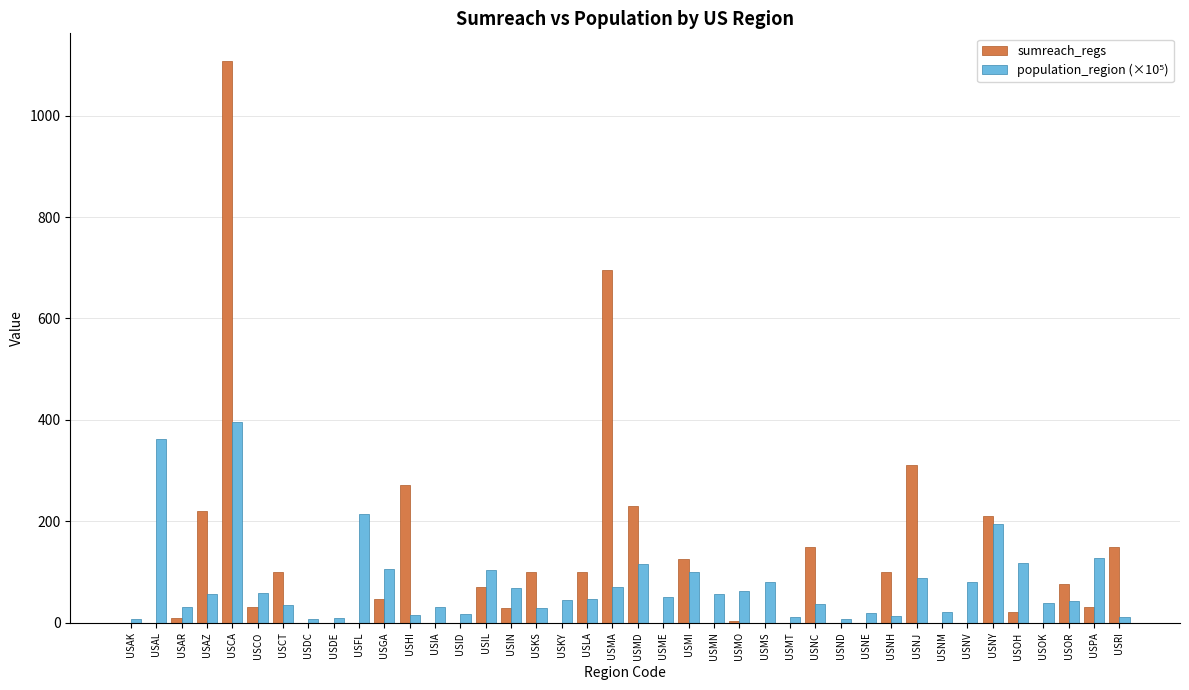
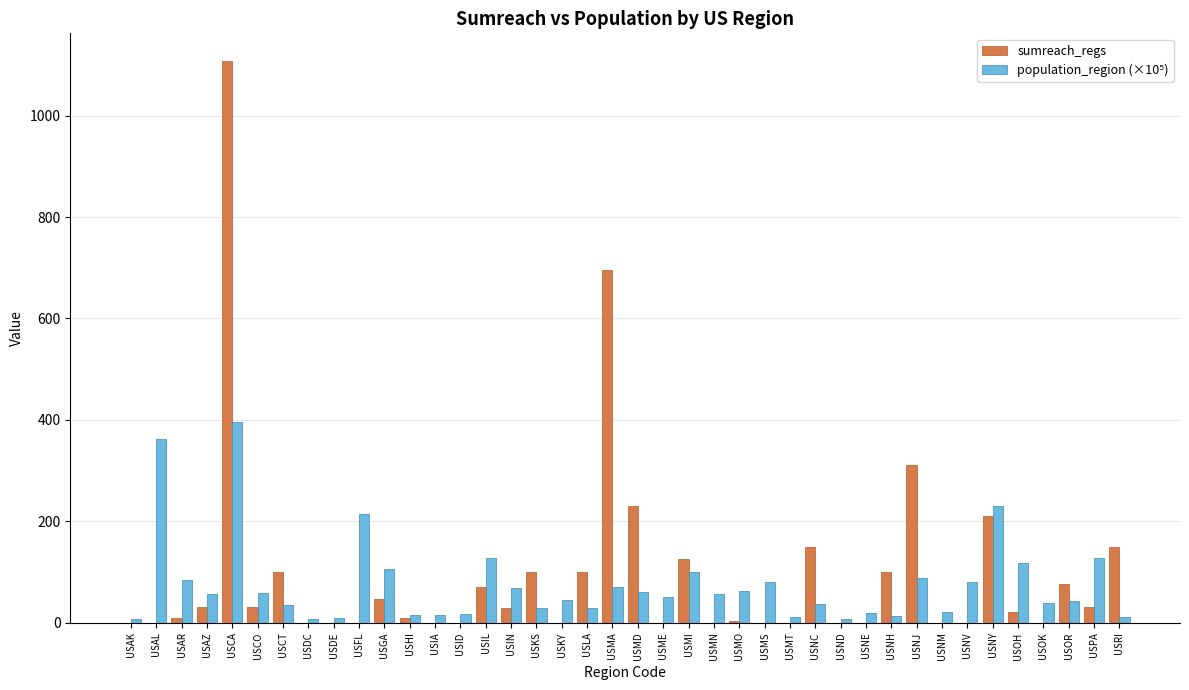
population_region (×10⁵), USAR: 30 -> 80
sumreach_regs, USAZ: 220 -> 30
sumreach_regs, USHI: 270 -> 10
population_region (×10⁵), USIA: 30 -> 10
population_region (×10⁵), USIL: 100 -> 130
population_region (×10⁵), USLA: 50 -> 30
population_region (×10⁵), USMD: 110 -> 60
population_region (×10⁵), USNY: 190 -> 230
